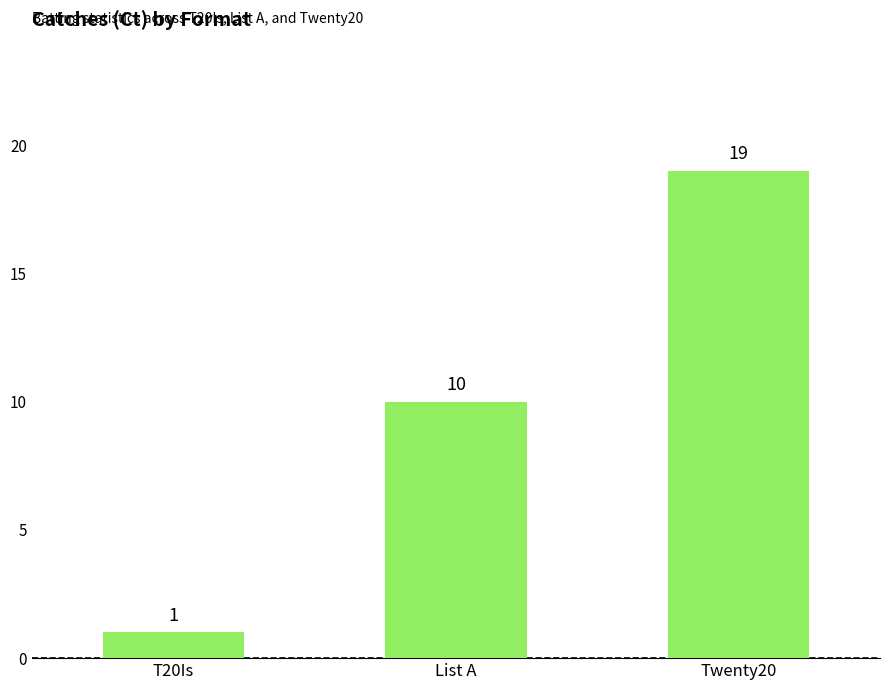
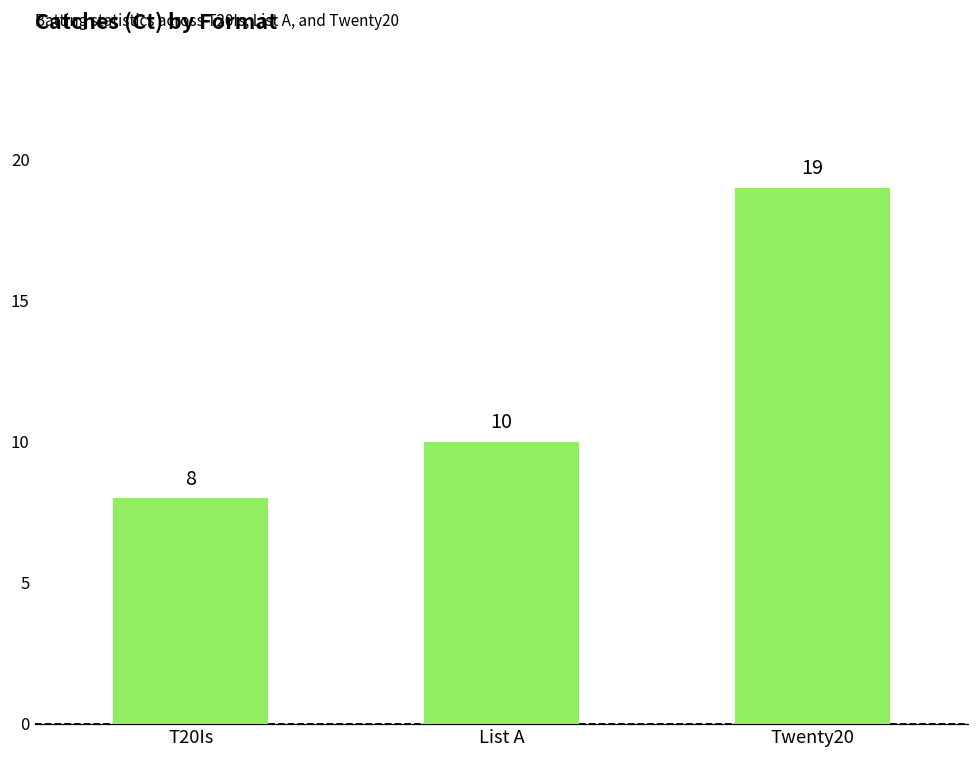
T20Is: 1 -> 8
